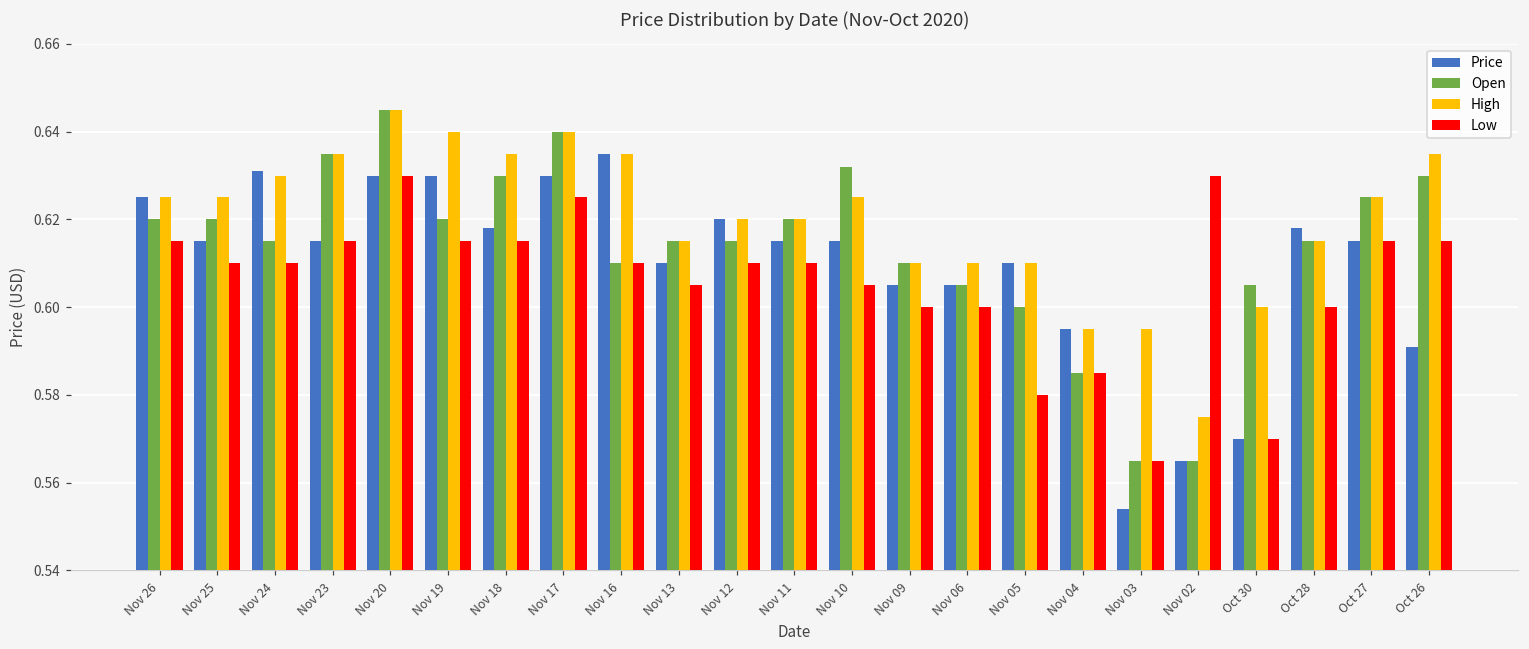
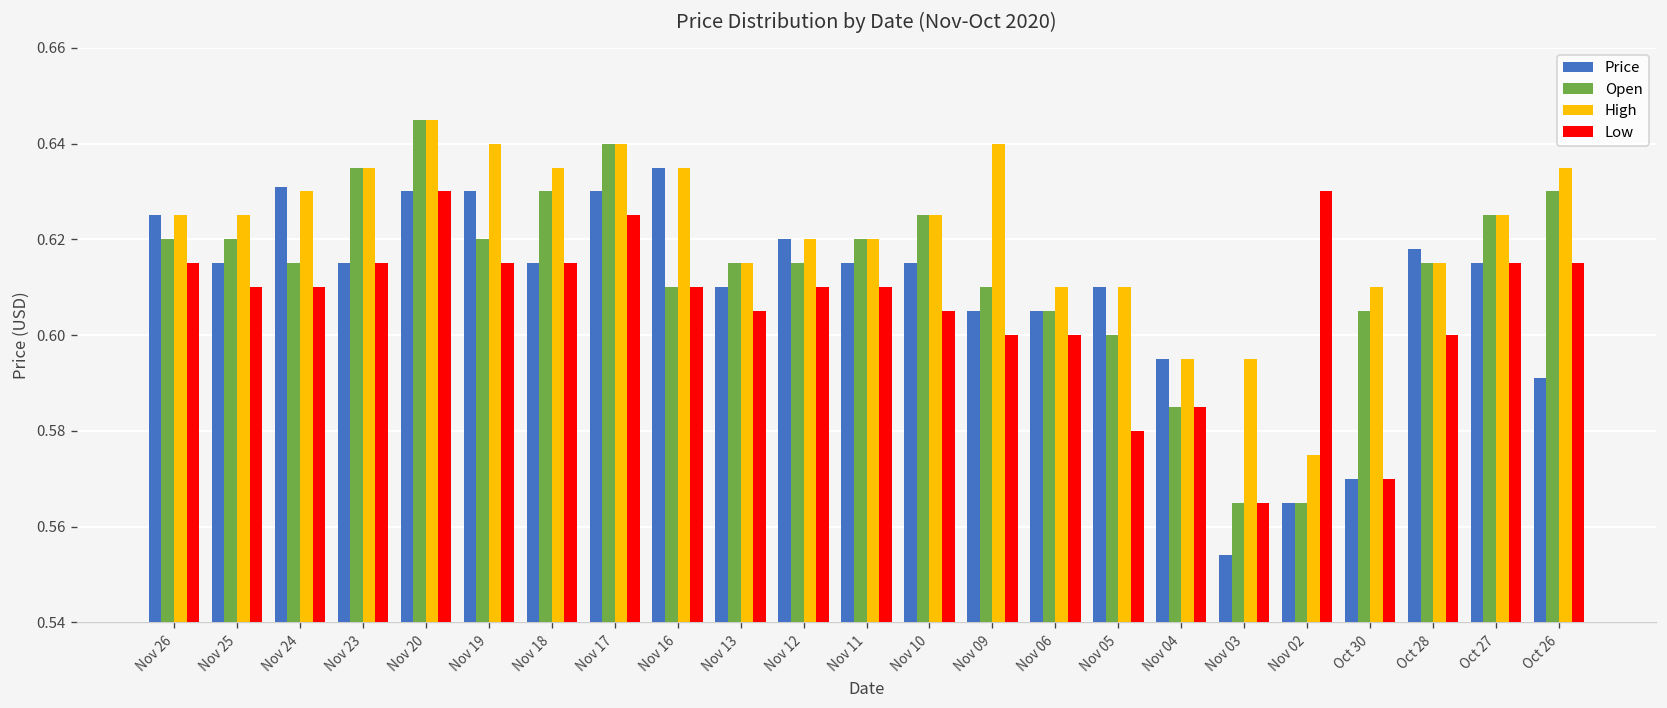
Price, Nov 18: 0.618 -> 0.615
Open, Nov 10: 0.632 -> 0.625
High, Nov 09: 0.61 -> 0.64
High, Oct 30: 0.60 -> 0.61
